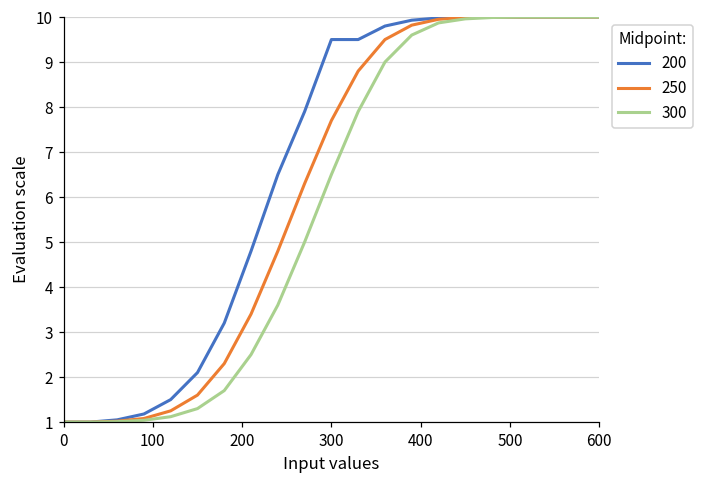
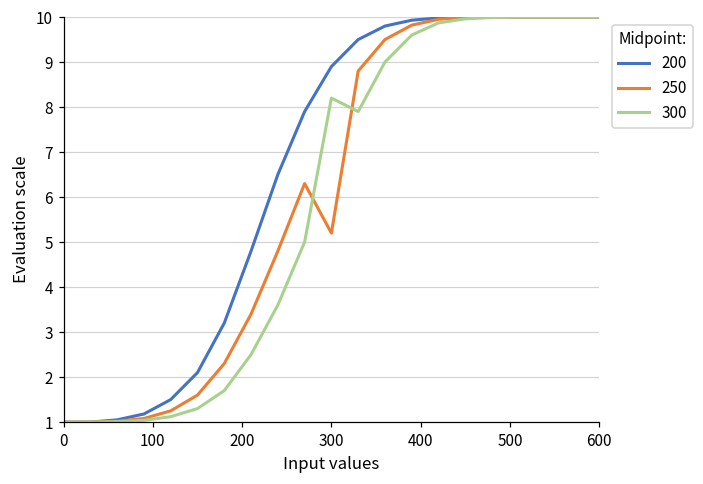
200, 300: 9.5 -> 8.9
250, 300: 7.7 -> 5.2
300, 300: 6.5 -> 8.2
